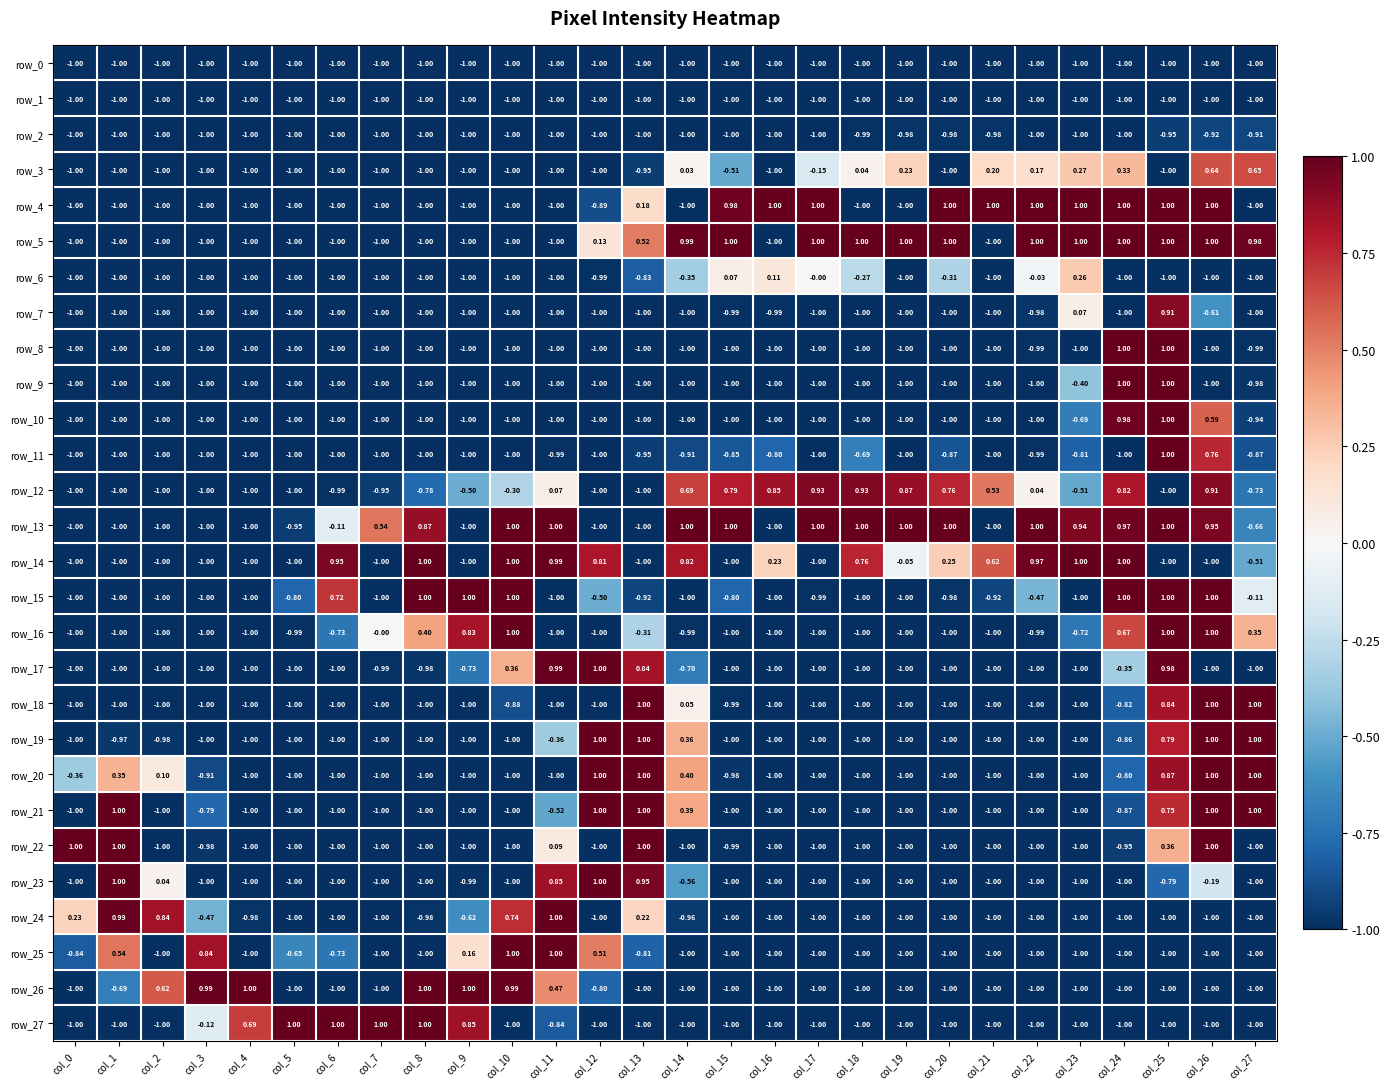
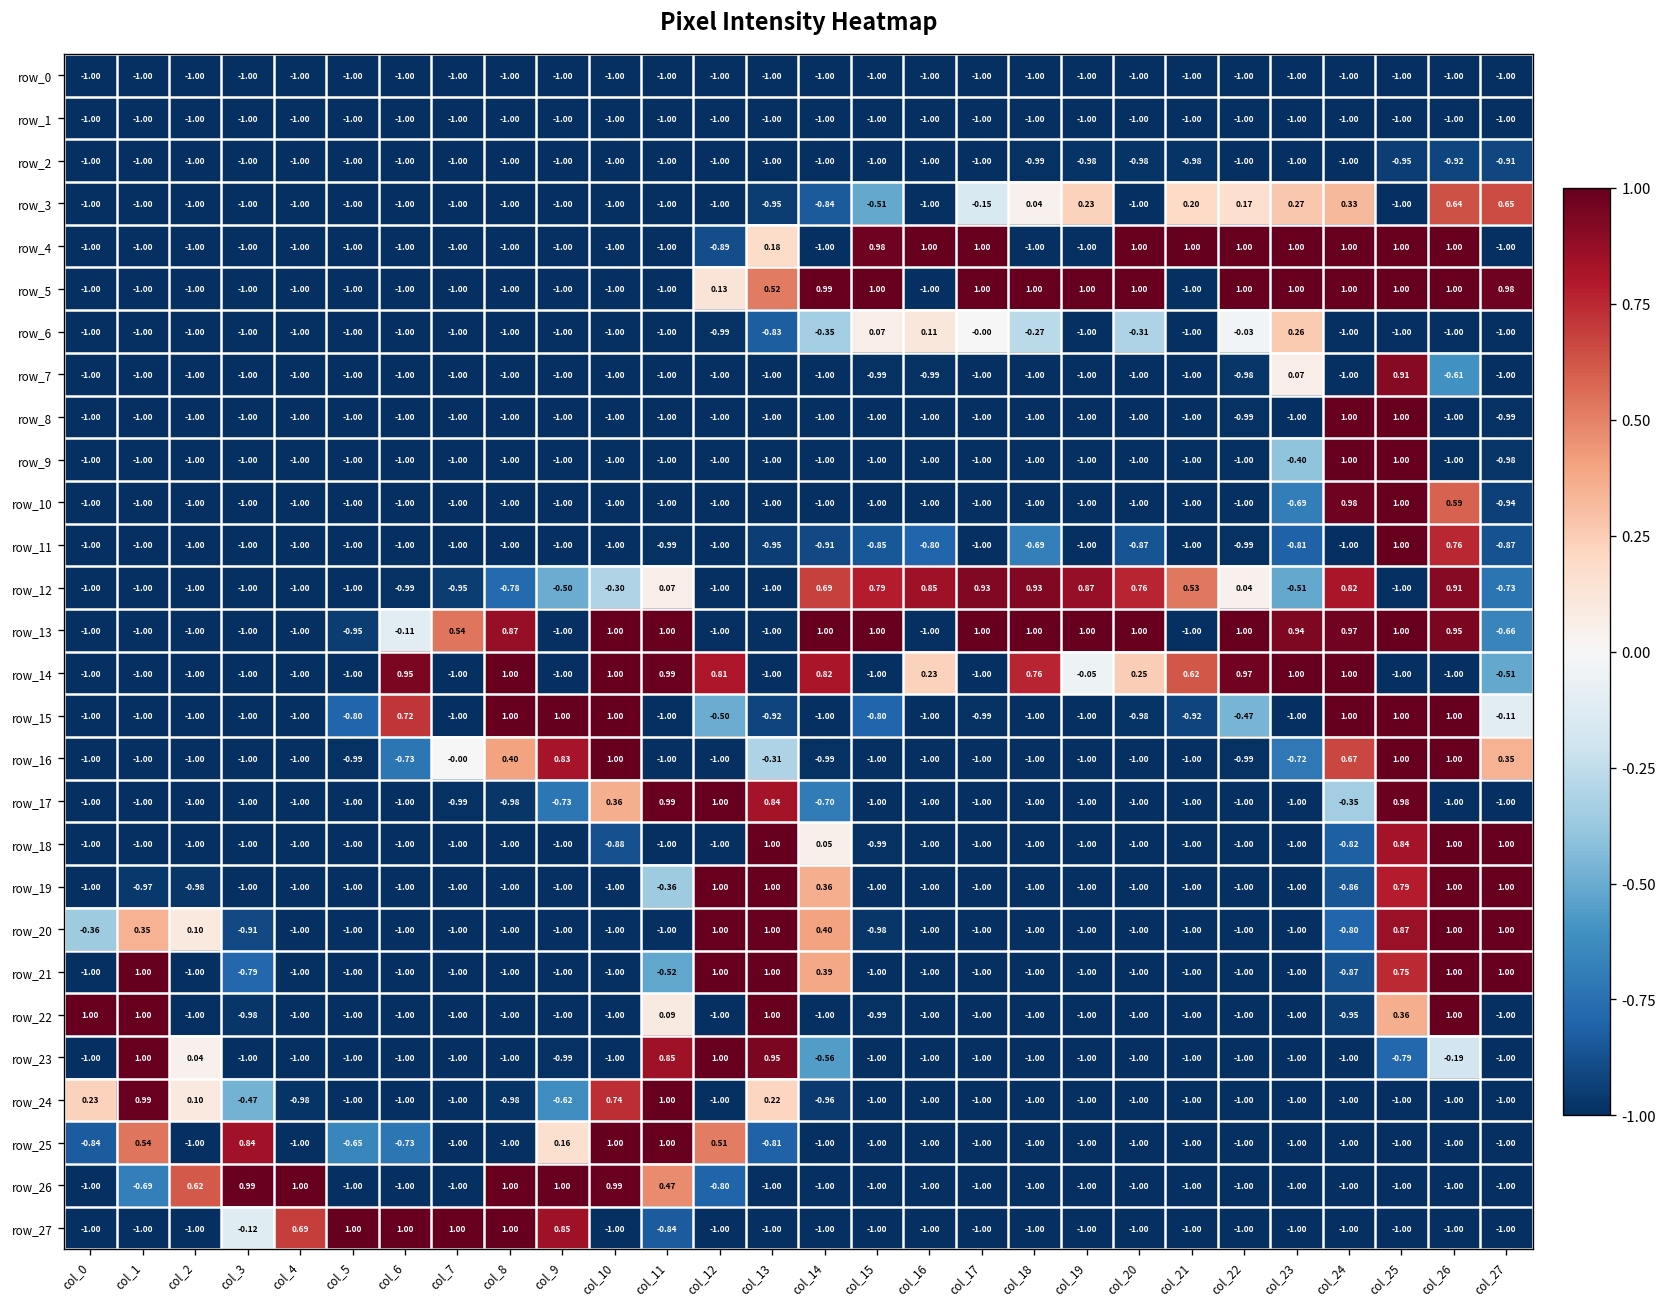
row_3, col_14: 0.03 -> -0.84
row_24, col_2: 0.84 -> 0.10
